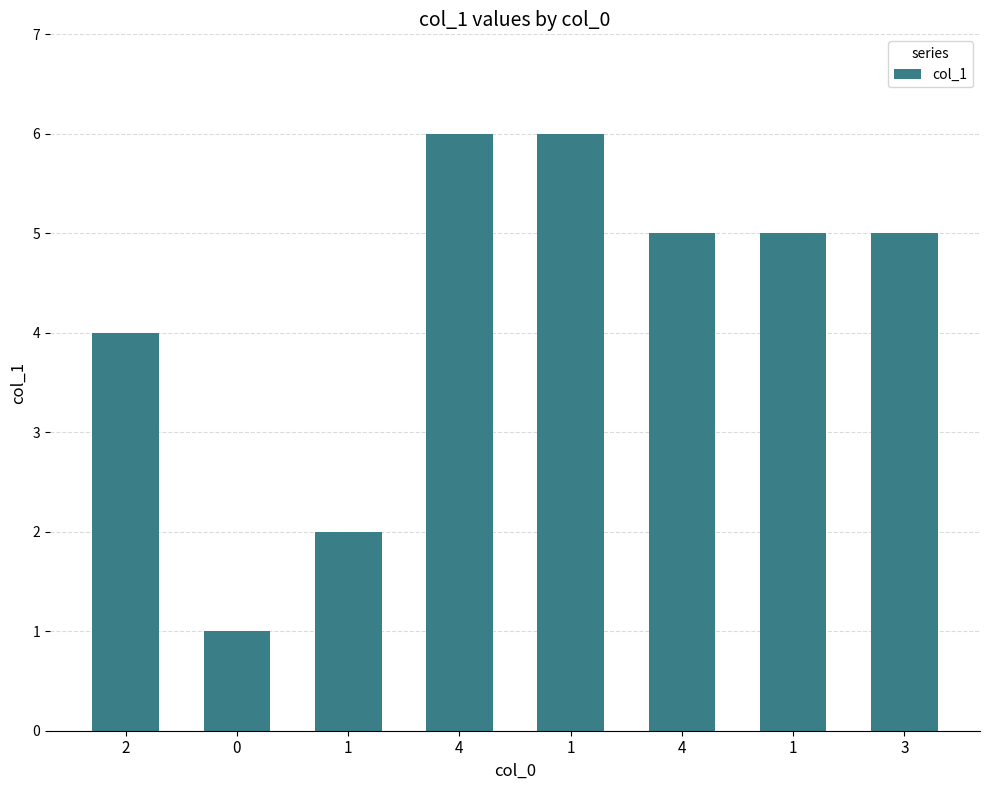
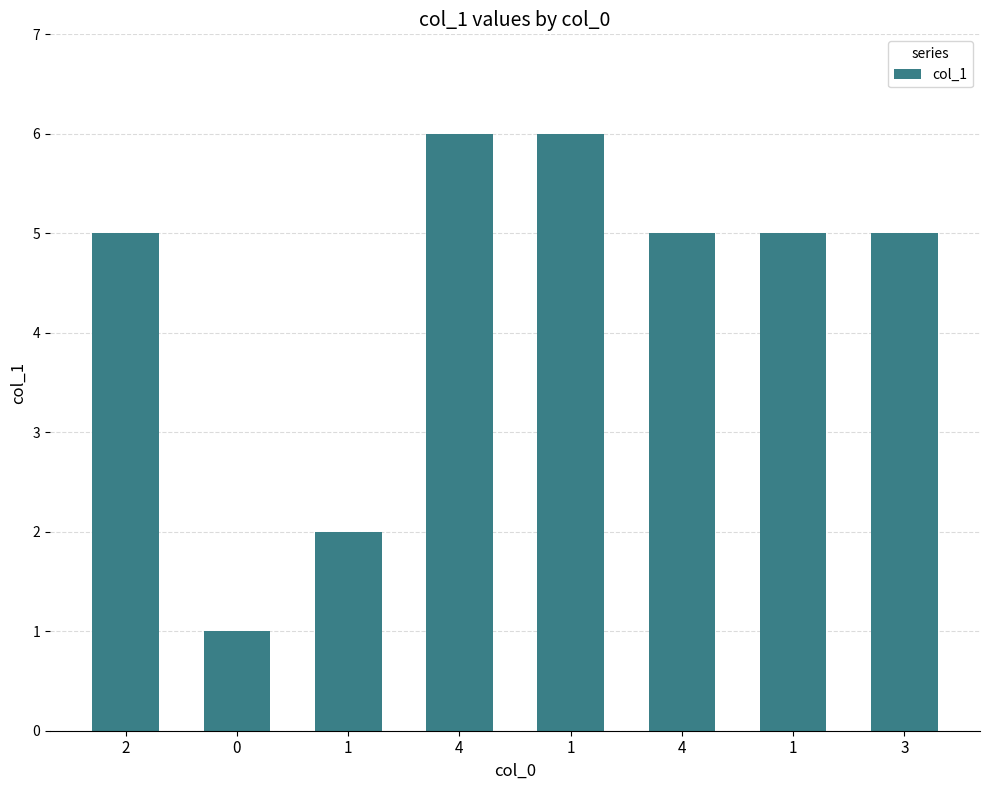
2: 4 -> 5
